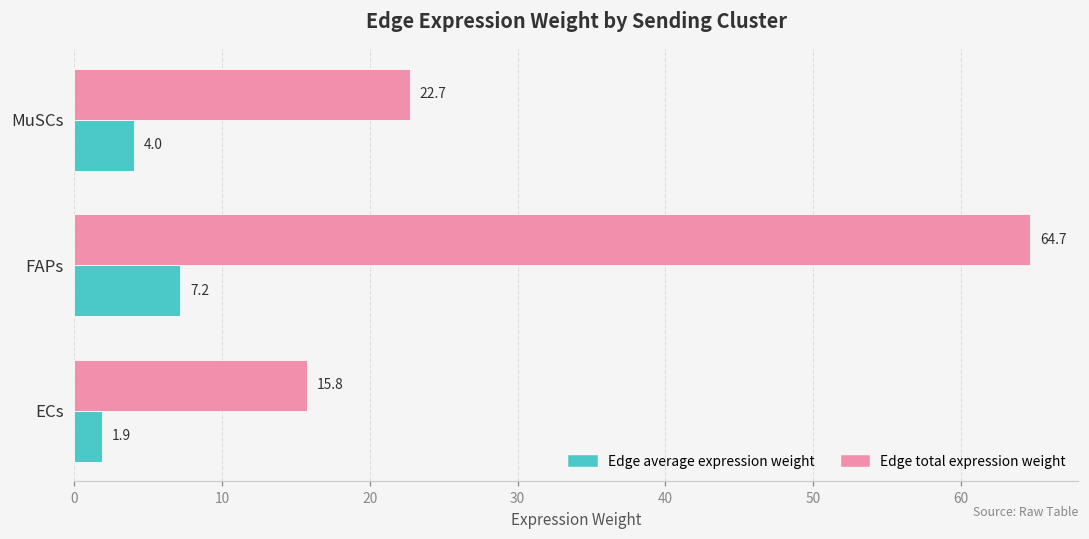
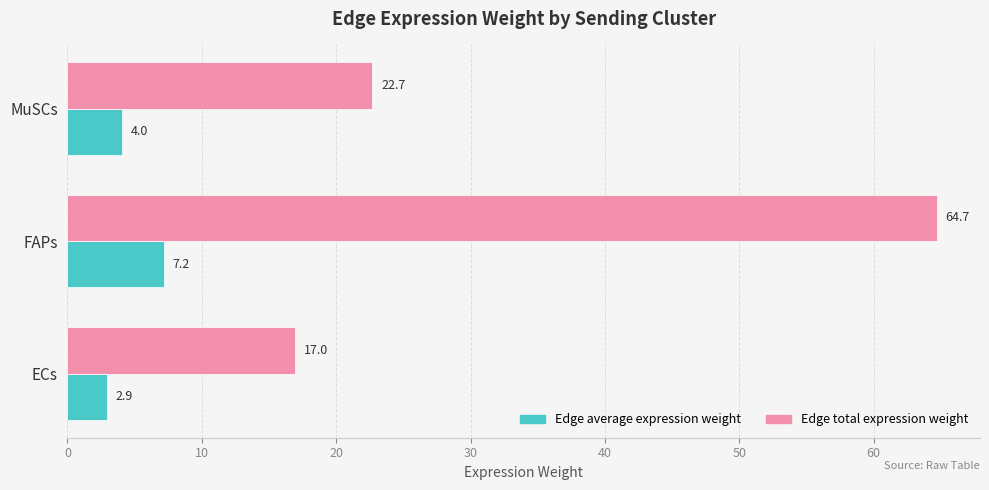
Edge total expression weight, ECs: 15.8 -> 17.0
Edge average expression weight, ECs: 1.9 -> 2.9
